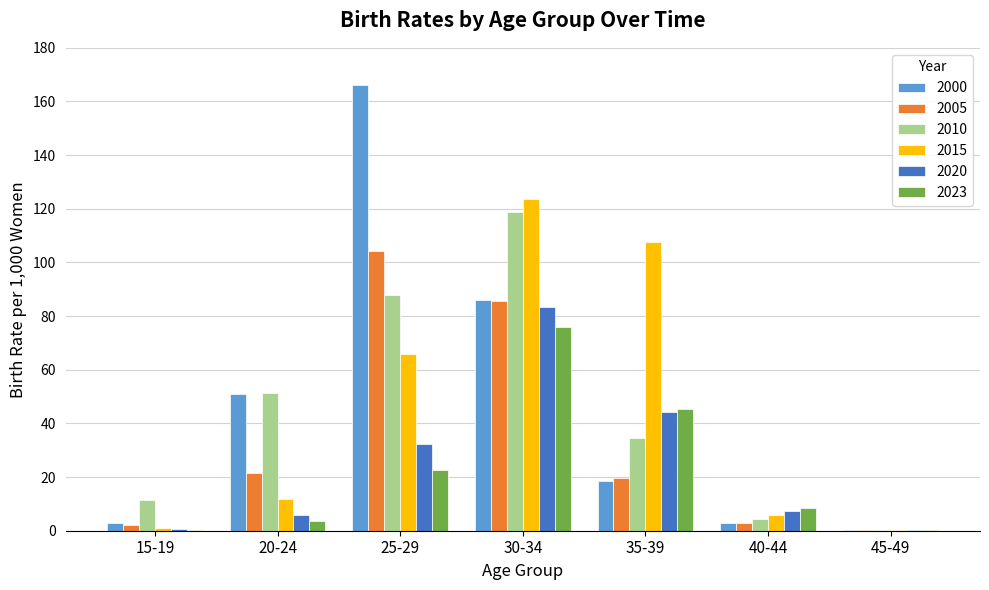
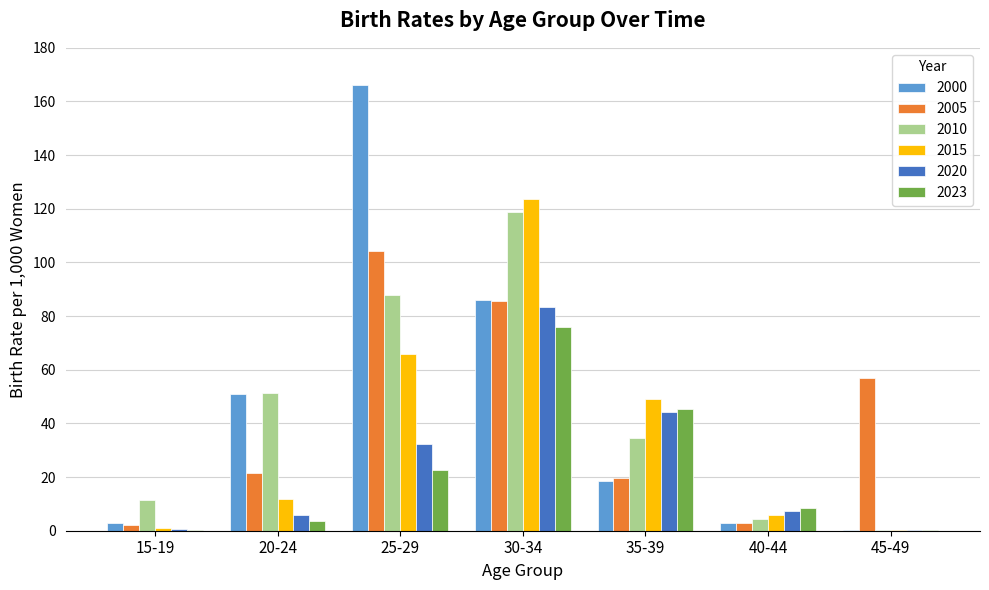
2015, 35-39: 108 -> 49
2005, 45-49: 0 -> 57
